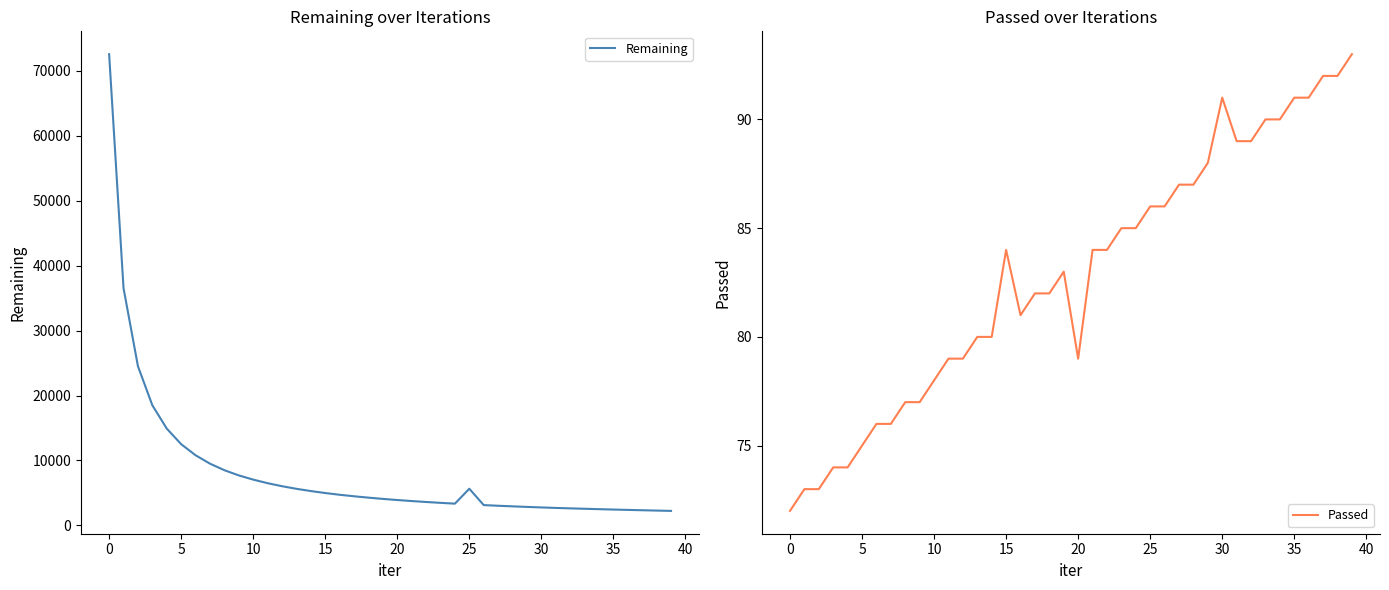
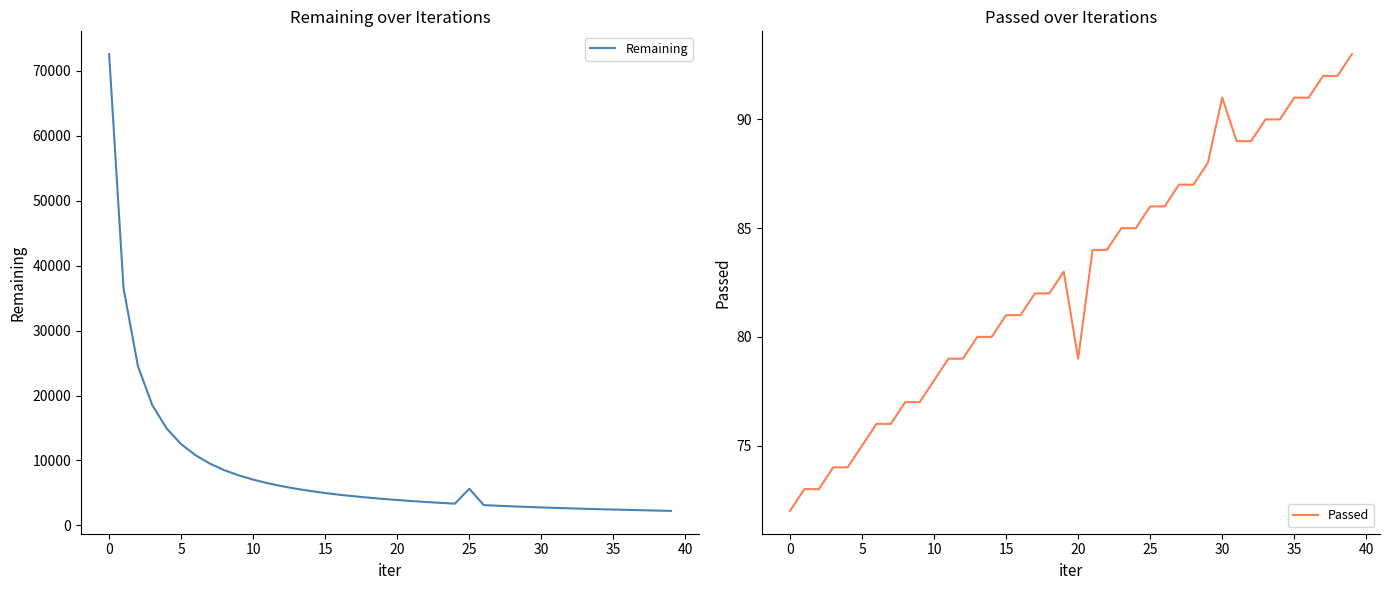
Passed over Iterations, 15: 84 -> 81
